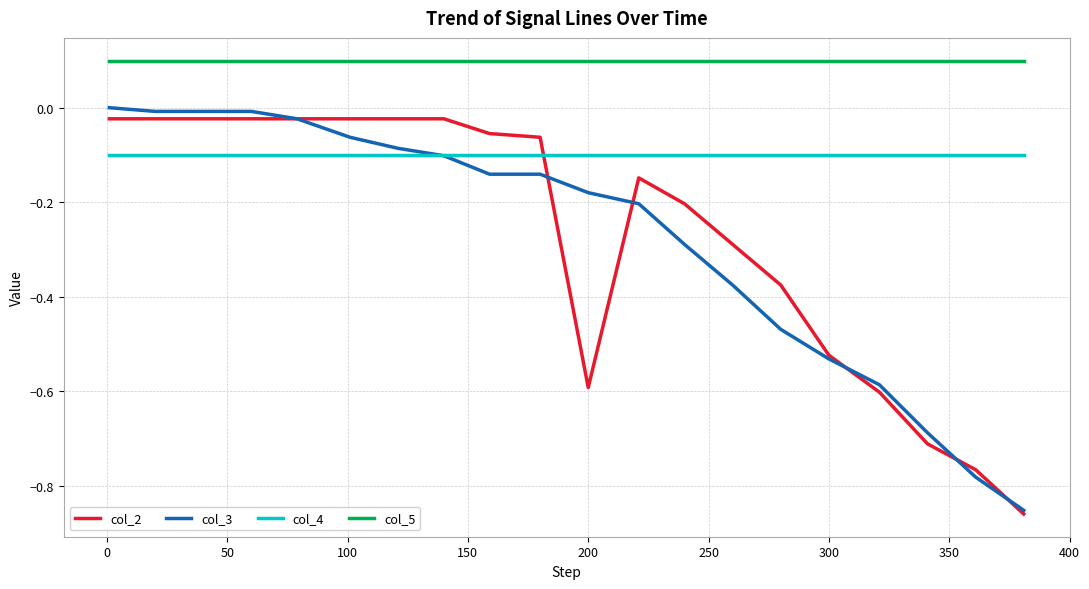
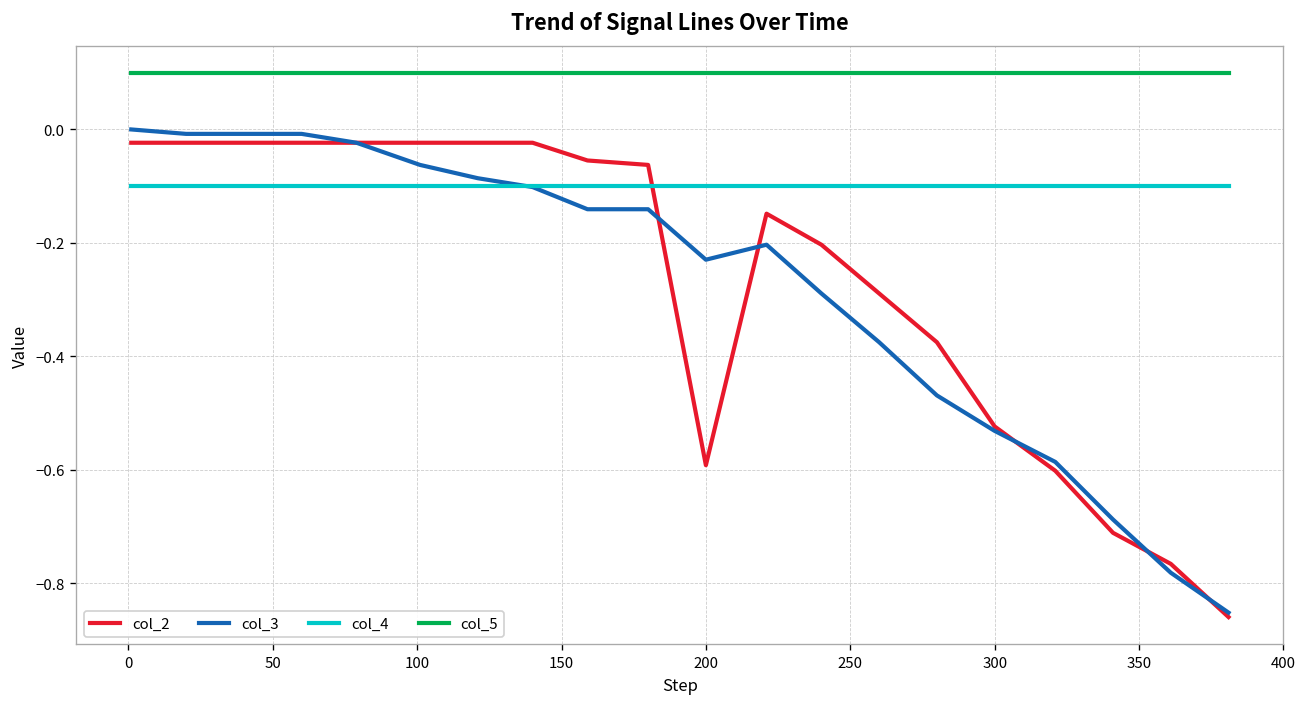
col_3, 200: -0.18 -> -0.23
